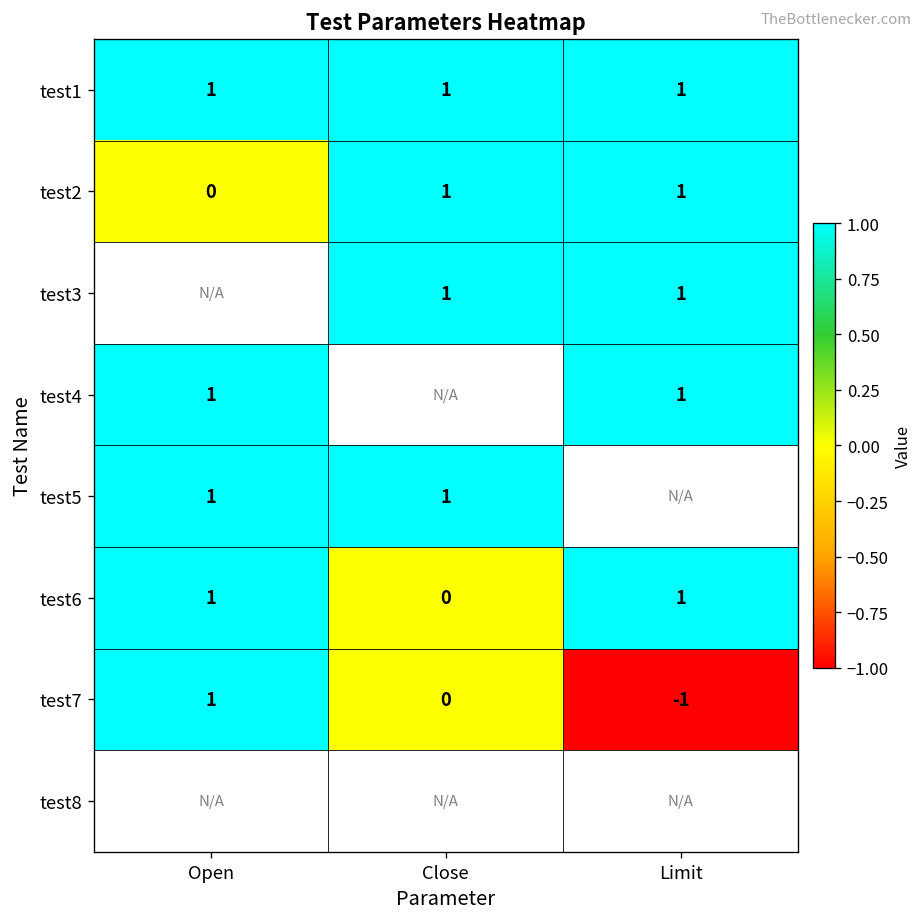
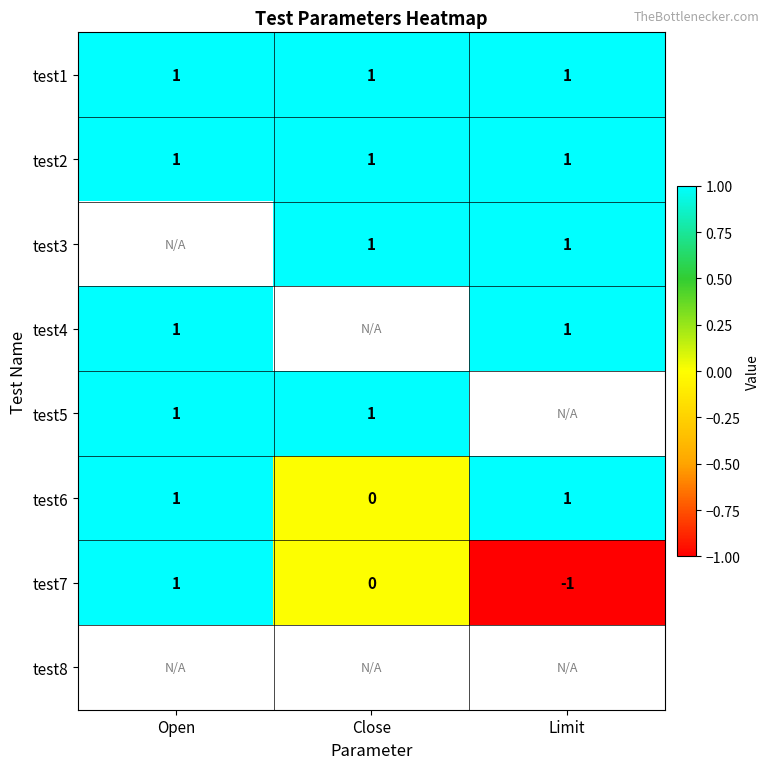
test2, Open: 0 -> 1
